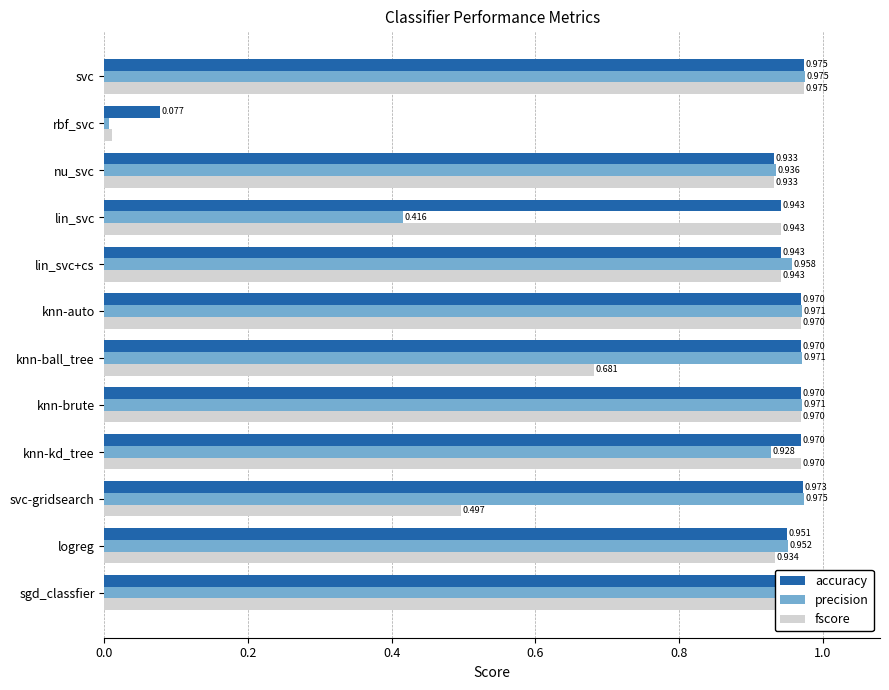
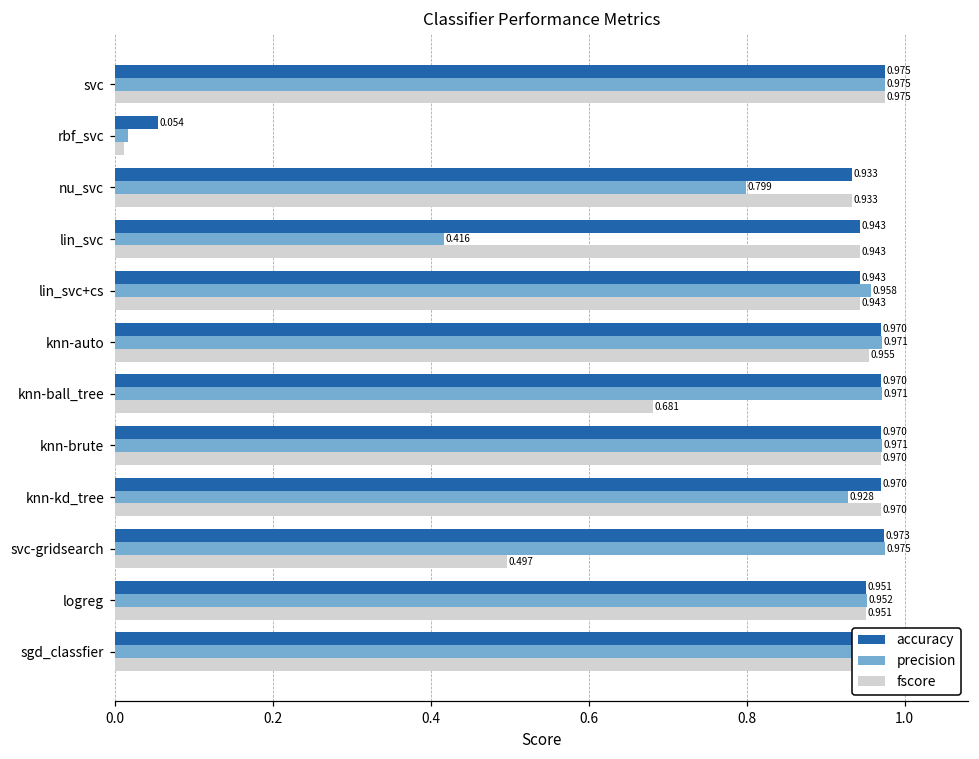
accuracy, rbf_svc: 0.077 -> 0.054
precision, rbf_svc: 0.01 -> 0.02
precision, nu_svc: 0.936 -> 0.799
fscore, knn-auto: 0.970 -> 0.955
fscore, logreg: 0.934 -> 0.951
